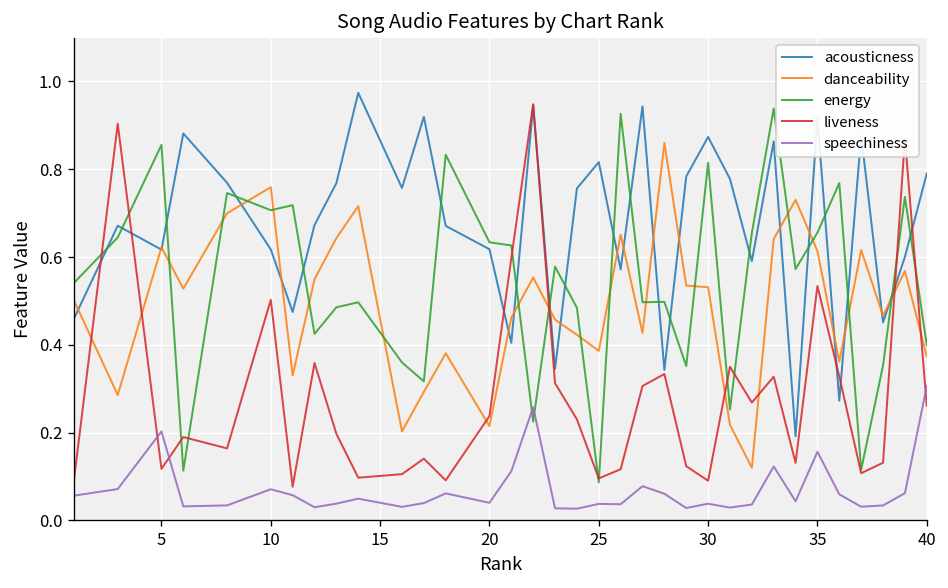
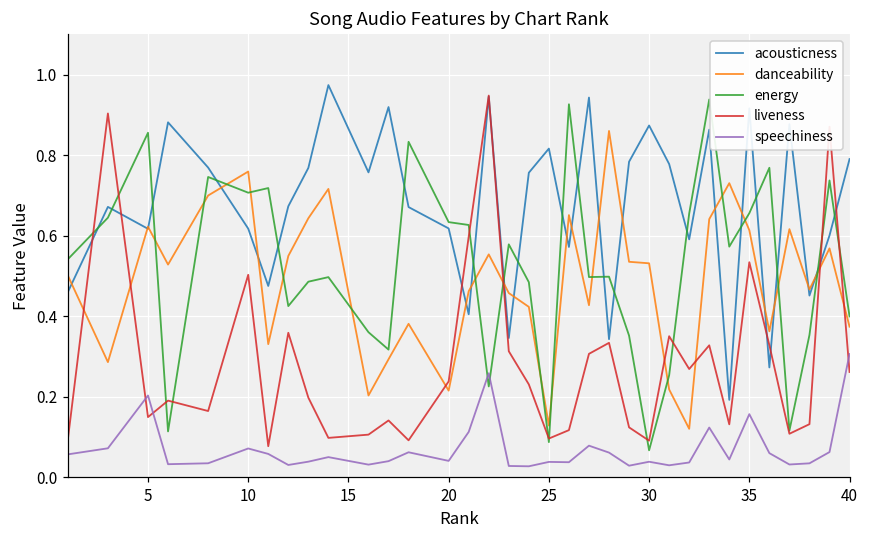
liveness, 5: 0.12 -> 0.15
danceability, 25: 0.39 -> 0.13
energy, 30: 0.81 -> 0.07
